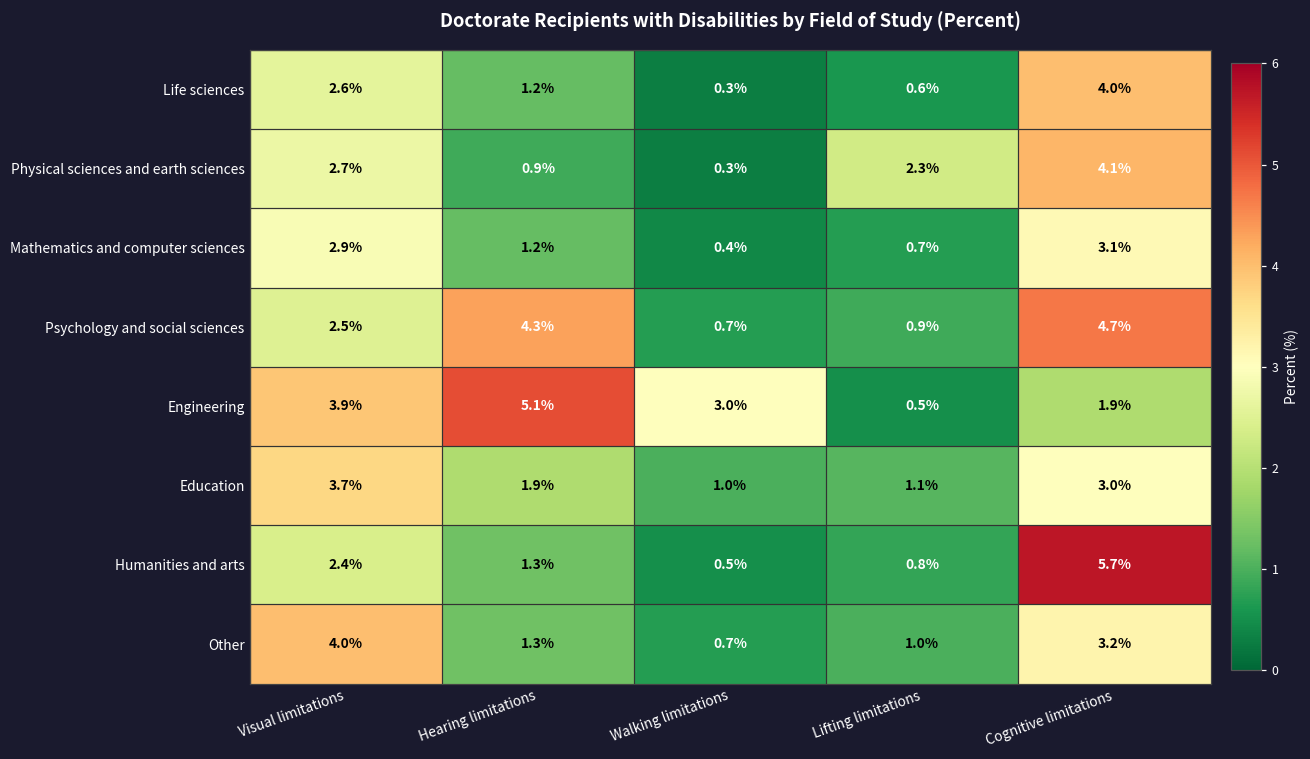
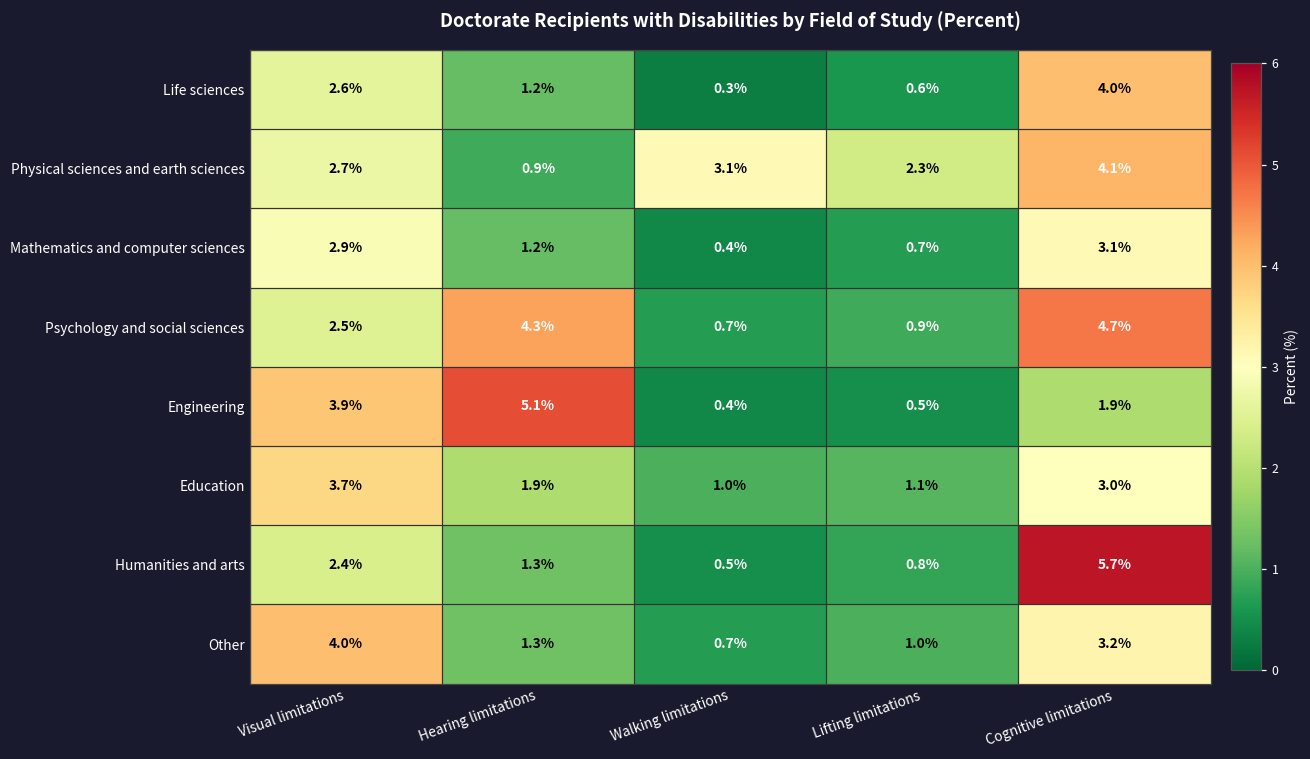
Physical sciences and earth sciences, Walking limitations: 0.3% -> 3.1%
Engineering, Walking limitations: 3.0% -> 0.4%
